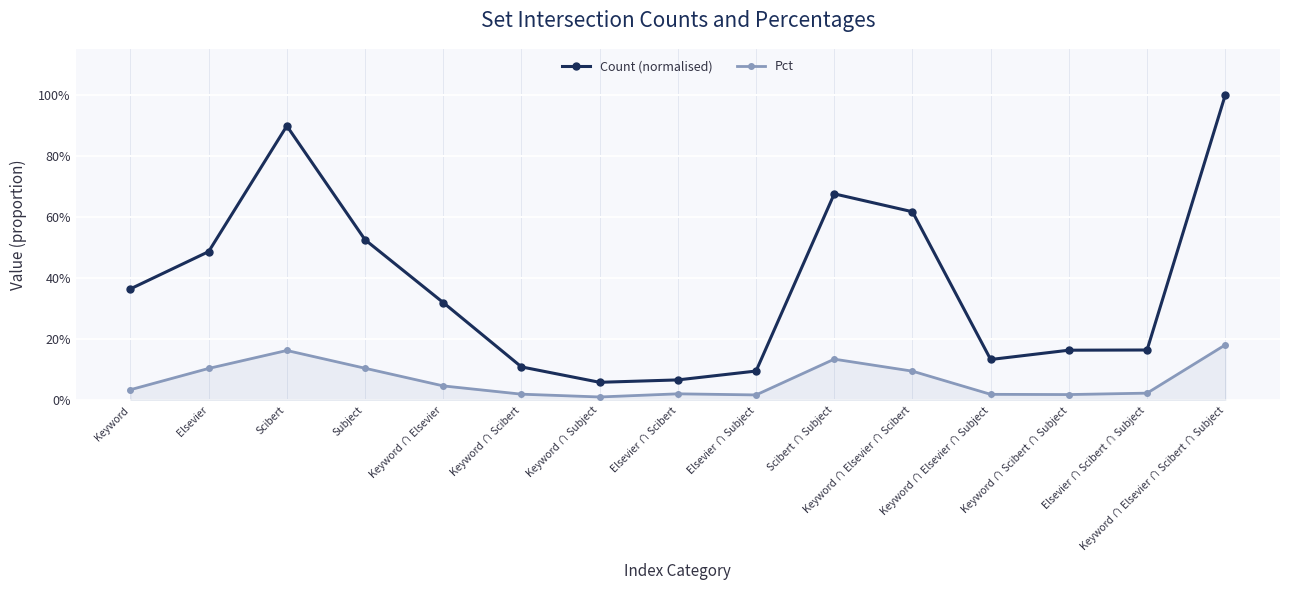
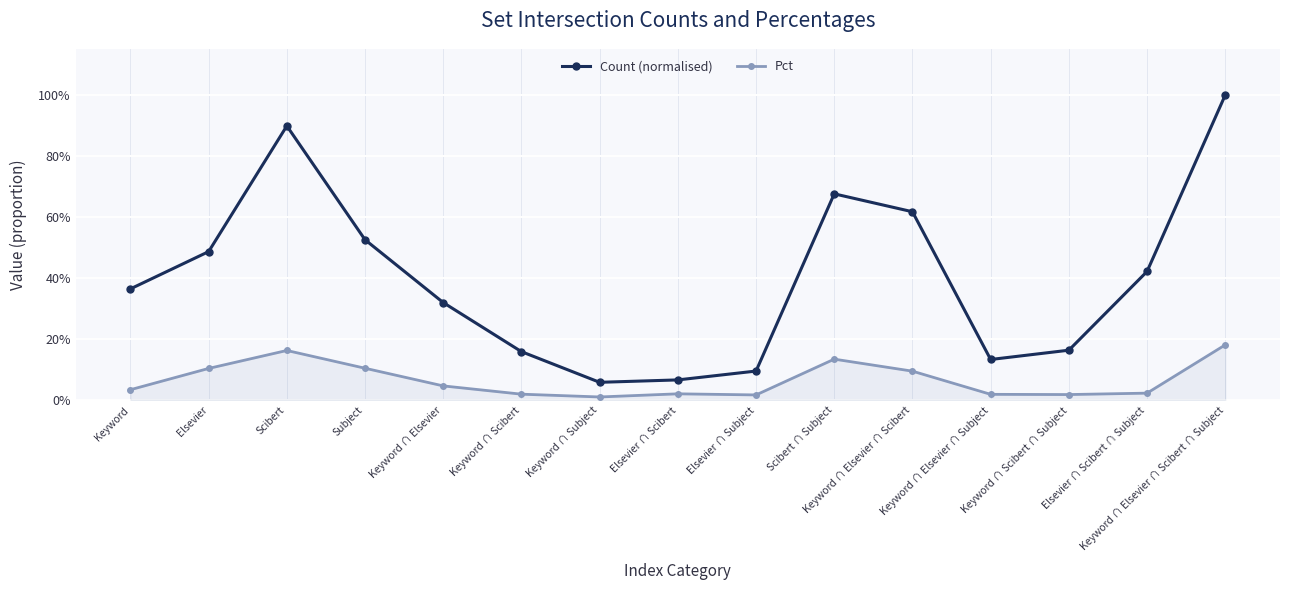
Count (normalised), Keyword ∩ Scibert: 11% -> 16%
Count (normalised), Elsevier ∩ Scibert ∩ Subject: 16% -> 42%
